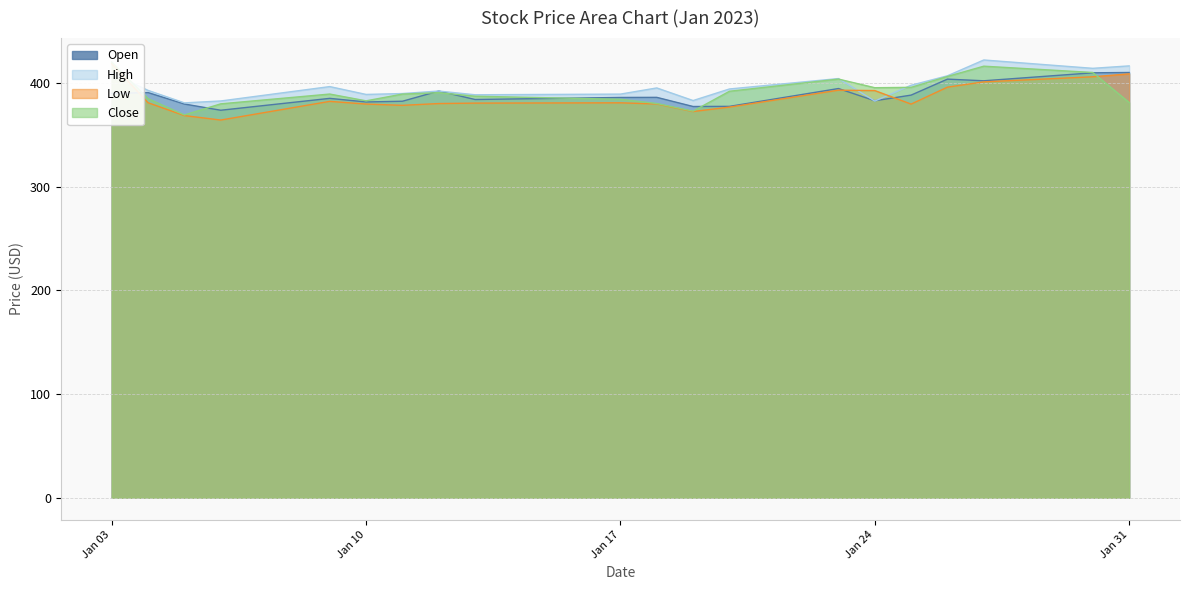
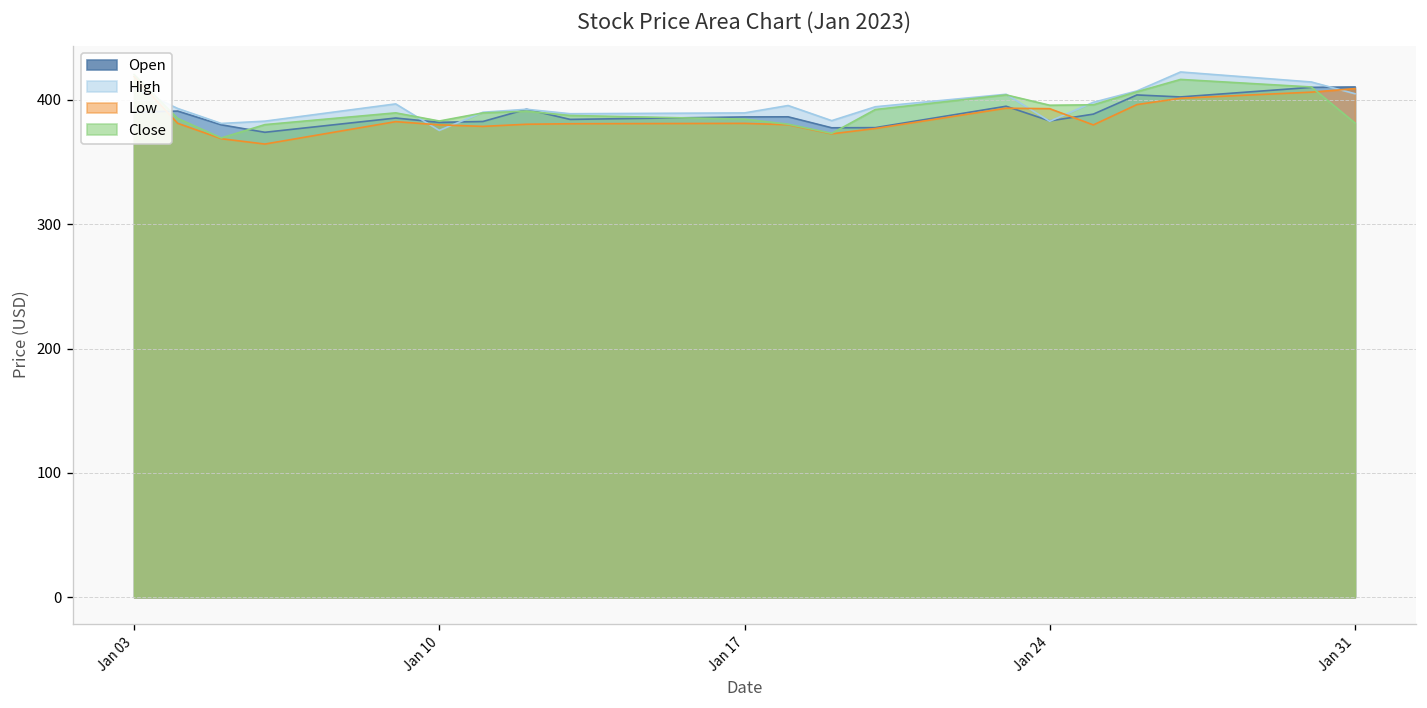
High, Jan 10: 389 -> 375
High, Jan 31: 417 -> 405
